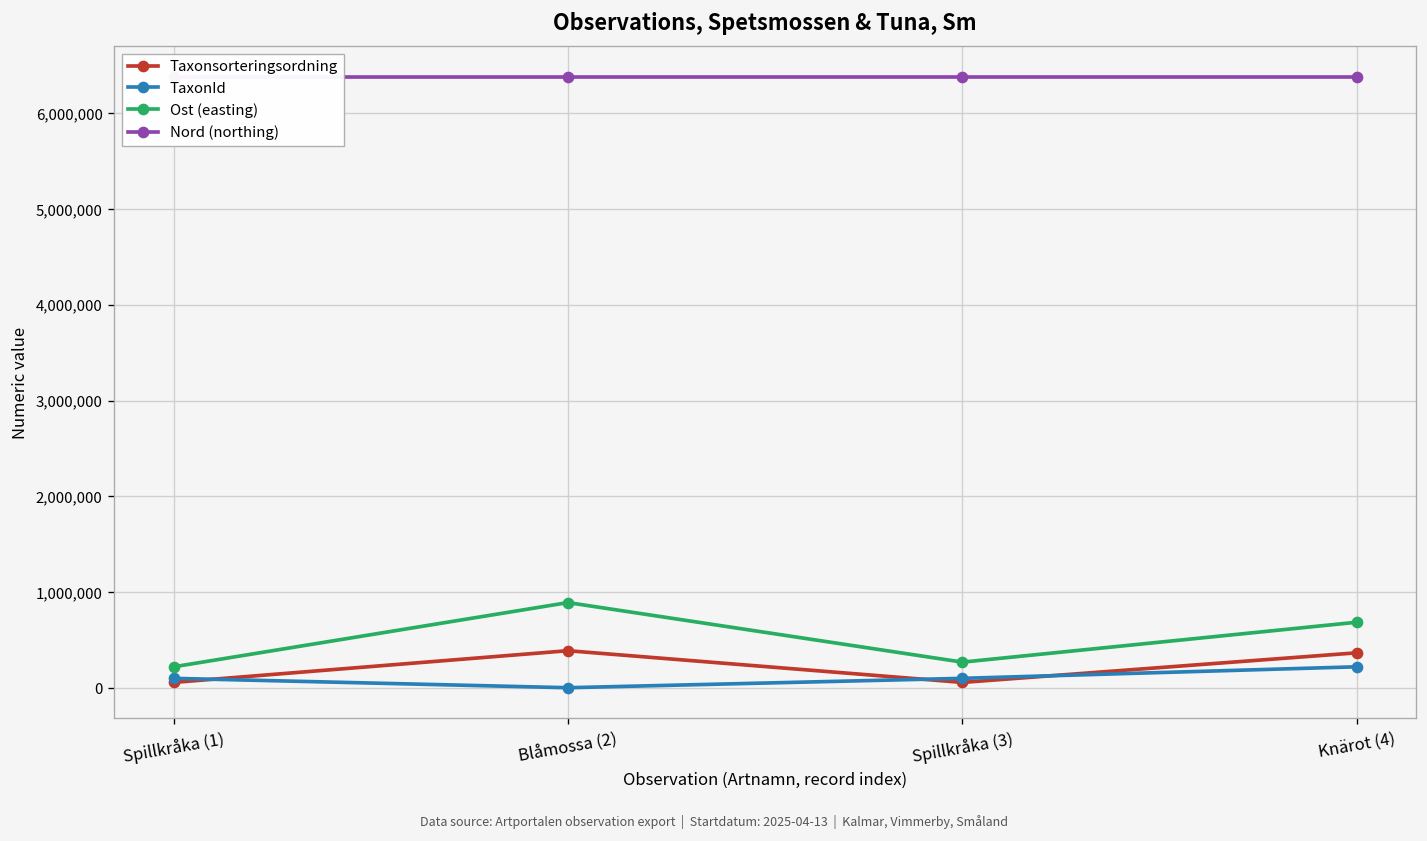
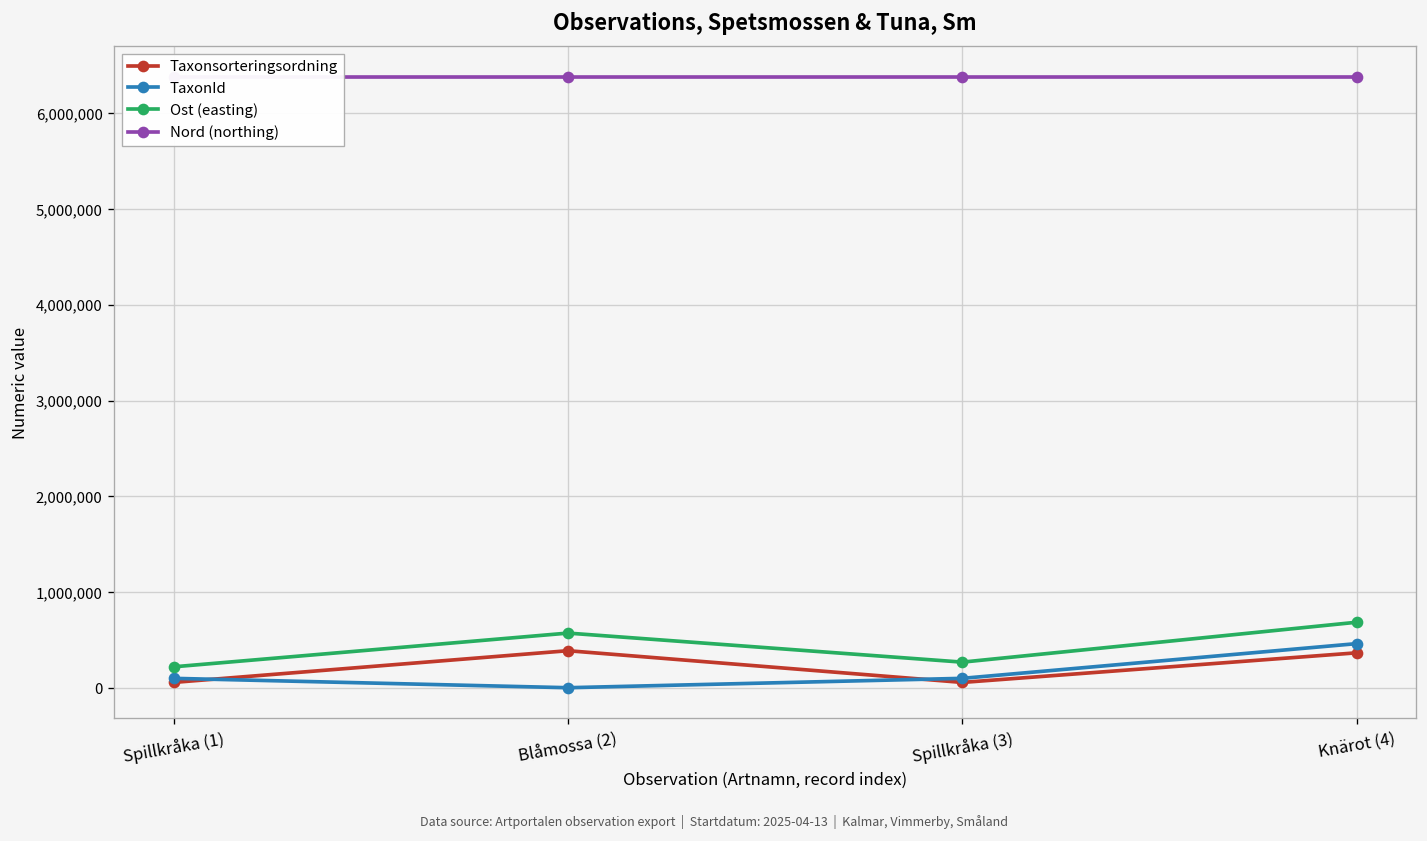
Ost (easting), Blåmossa (2): 900,000 -> 600,000
TaxonId, Knärot (4): 200,000 -> 500,000
